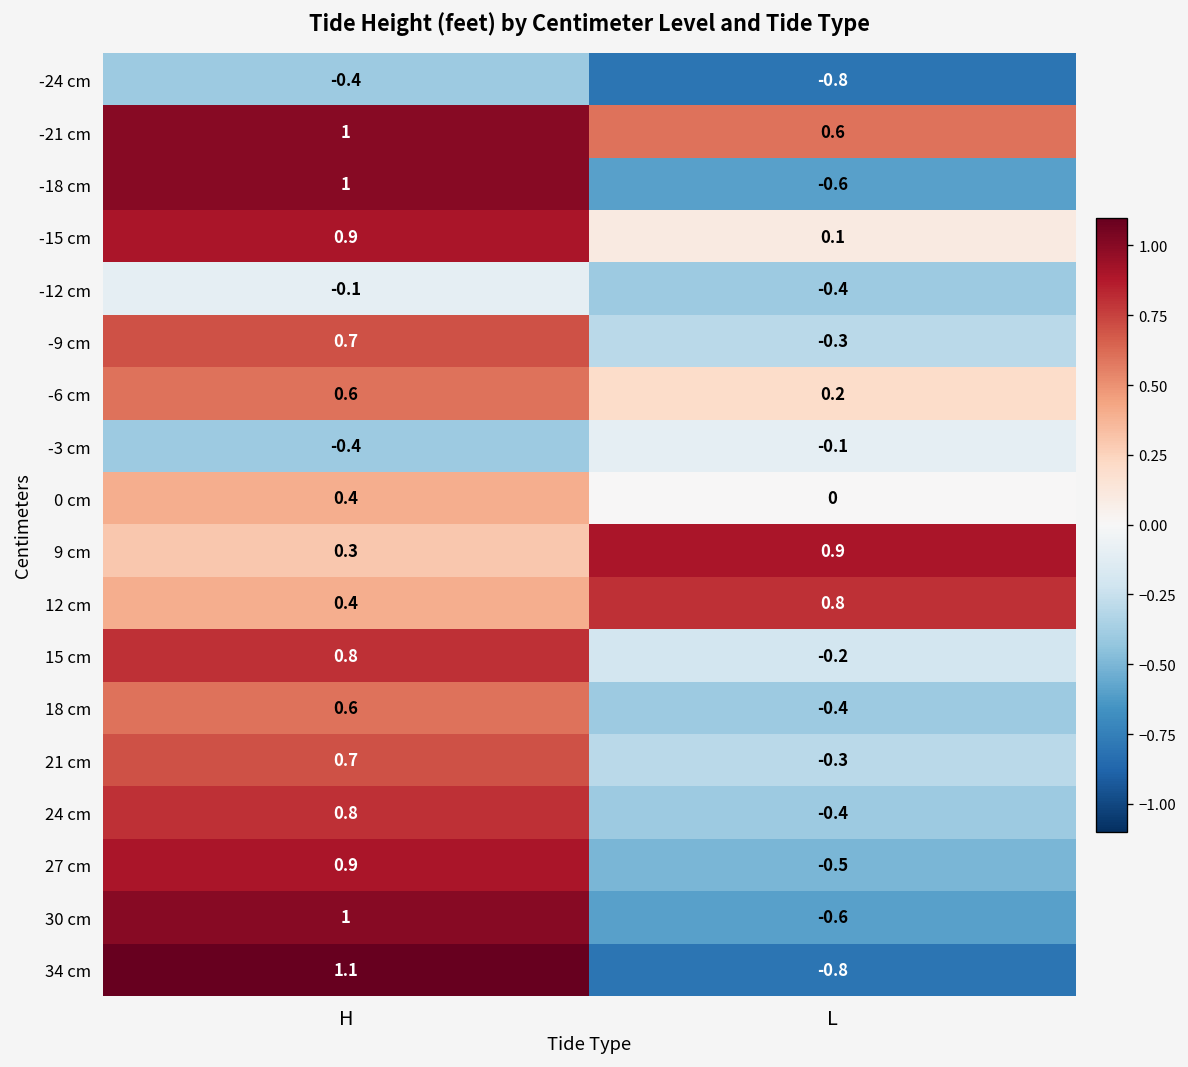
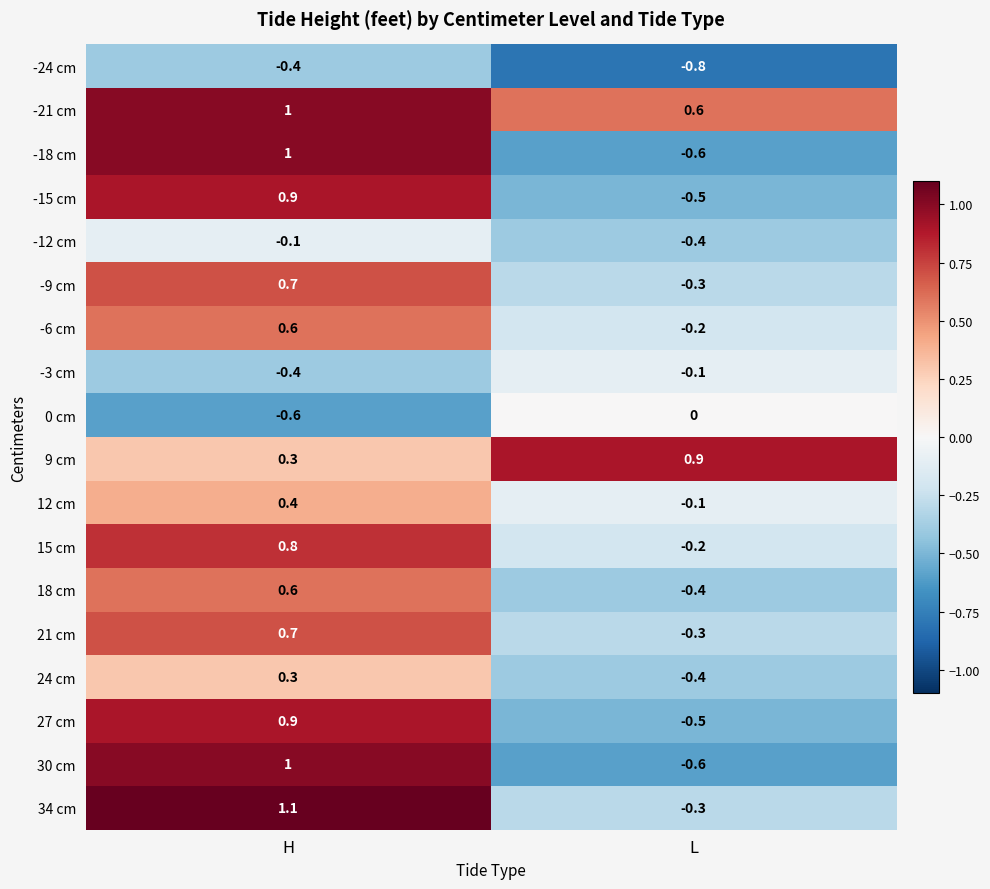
-15 cm, L: 0.1 -> -0.5
-6 cm, L: 0.2 -> -0.2
0 cm, H: 0.4 -> -0.6
12 cm, L: 0.8 -> -0.1
24 cm, H: 0.8 -> 0.3
34 cm, L: -0.8 -> -0.3
